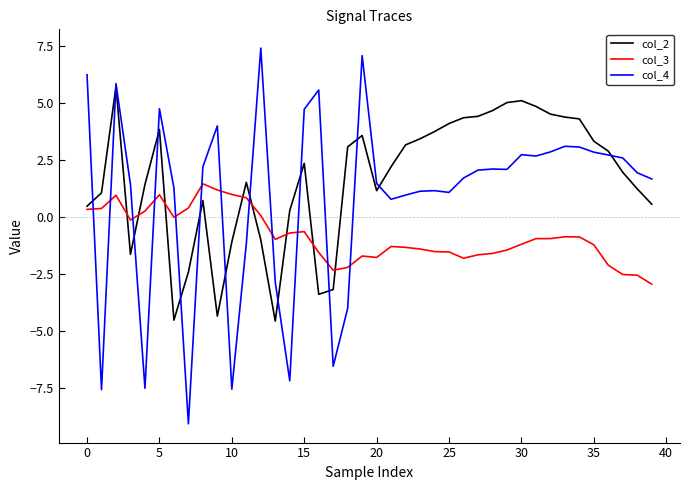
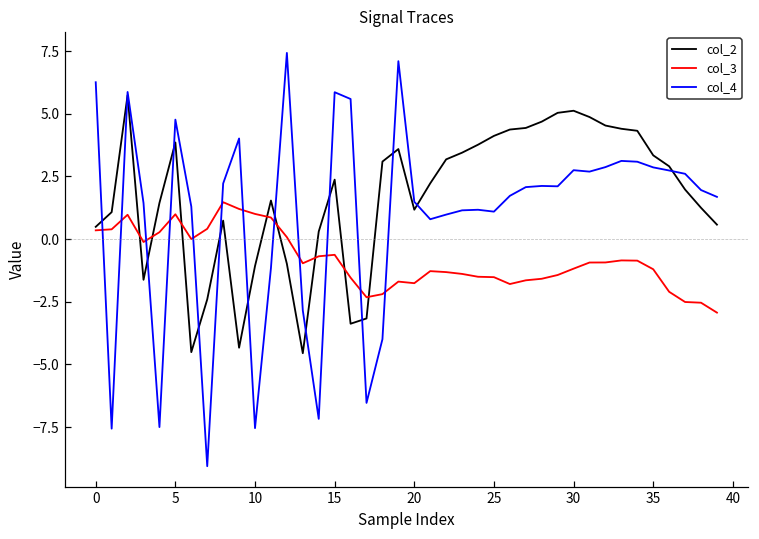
col_4, 15: 4.7 -> 5.9
